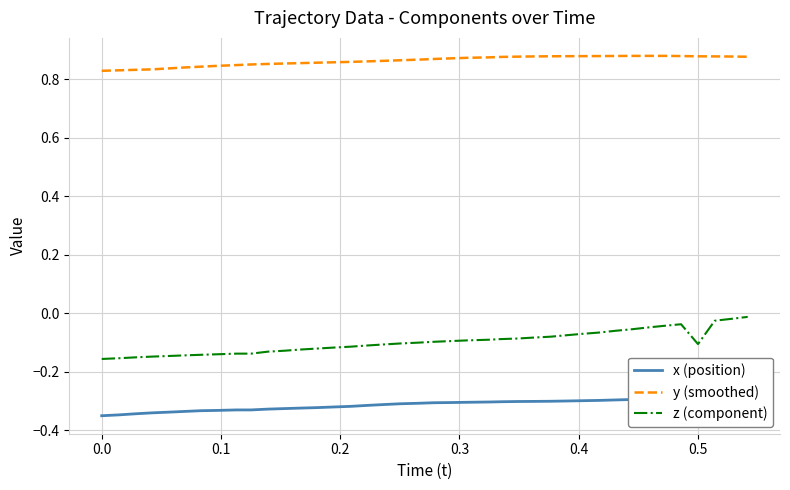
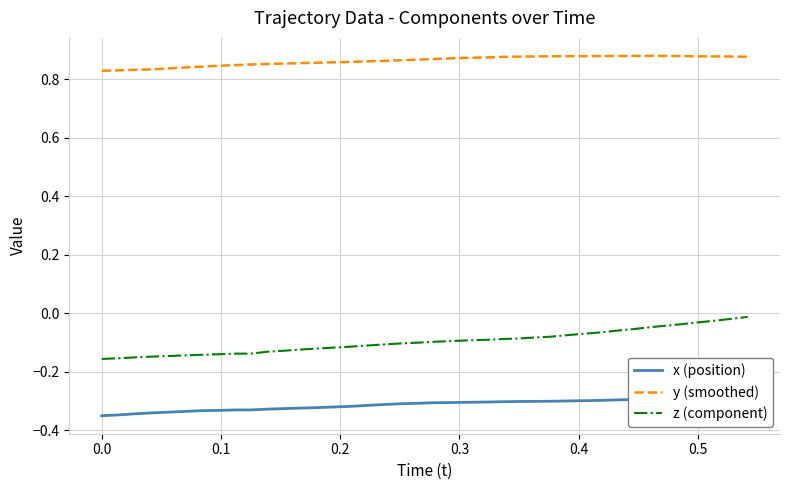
z (component), 0.5: -0.11 -> -0.03
